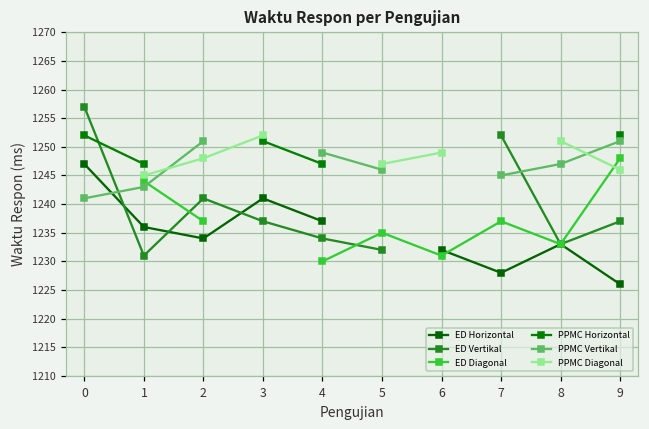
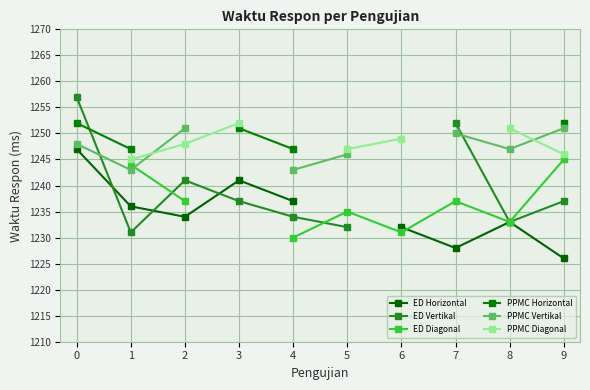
PPMC Vertikal, 0: 1241 -> 1248
PPMC Vertikal, 4: 1249 -> 1243
PPMC Vertikal, 7: 1245 -> 1250
ED Diagonal, 9: 1248 -> 1245
